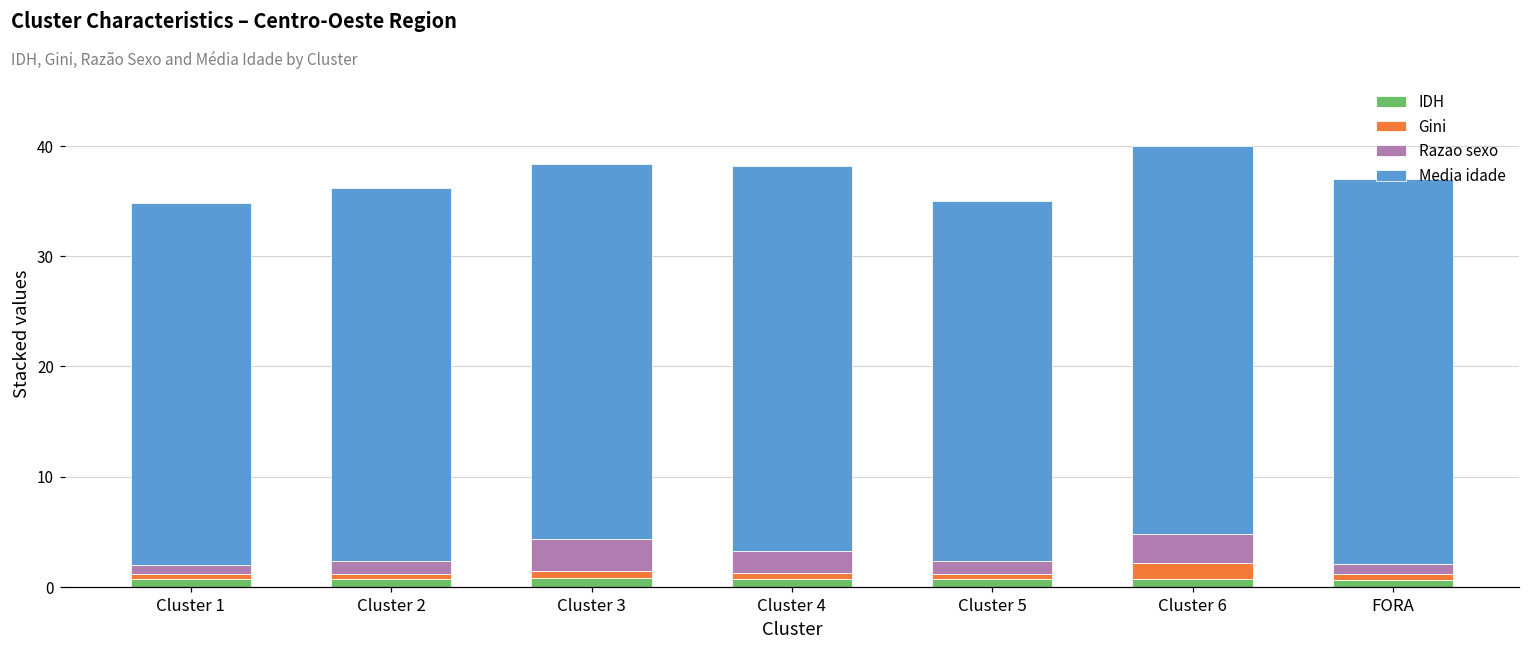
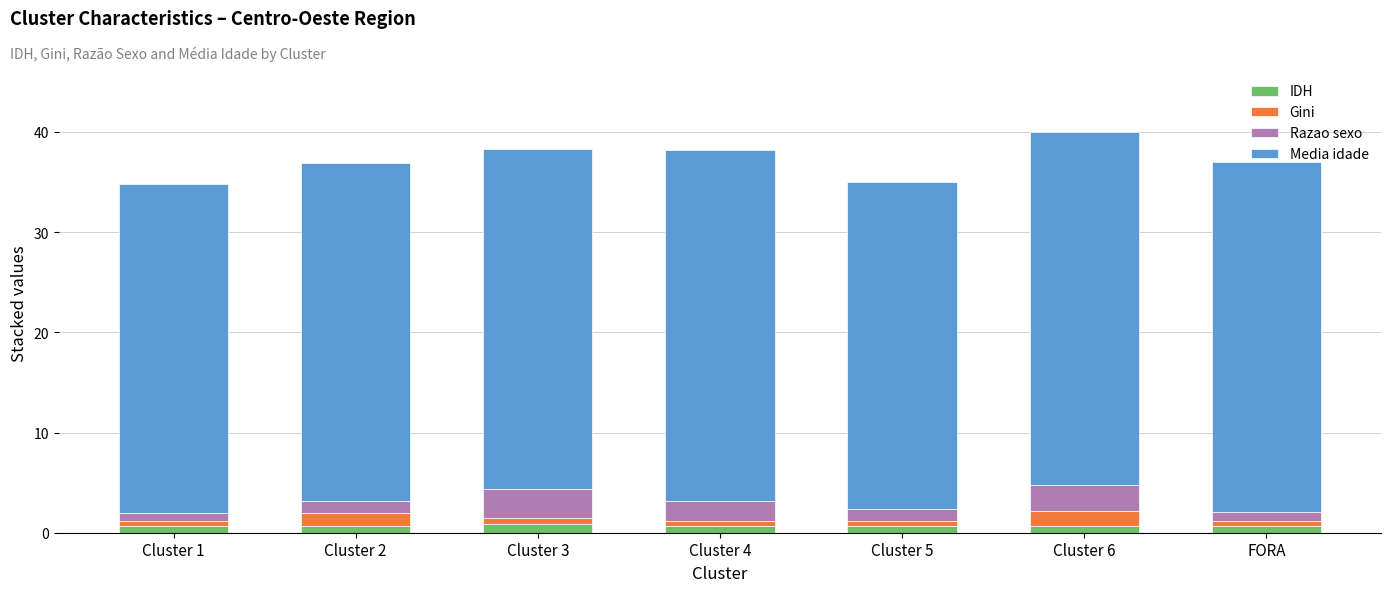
Gini, Cluster 2: 0.5 -> 1.3
